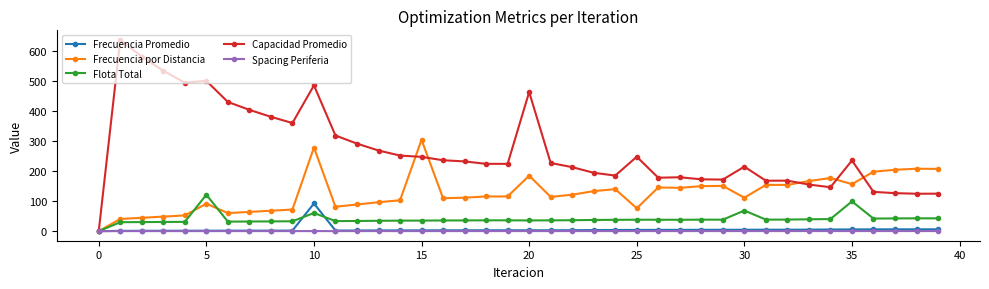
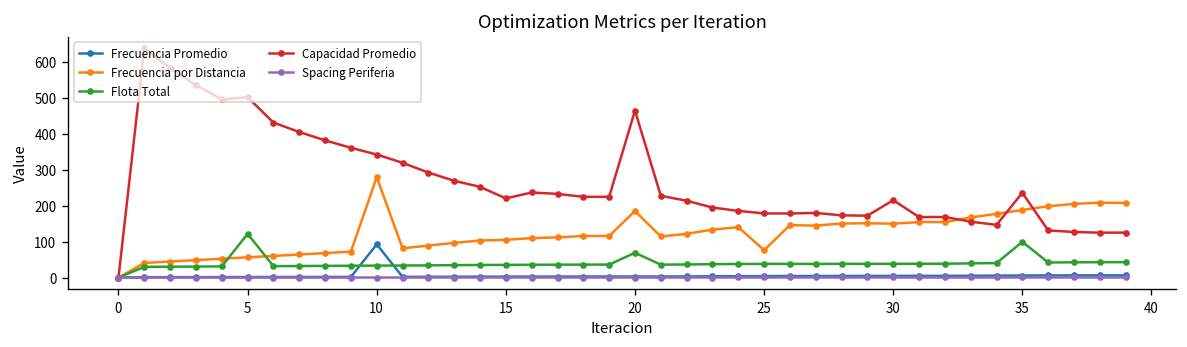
Frecuencia por Distancia, 5: 90 -> 60
Flota Total, 10: 60 -> 30
Capacidad Promedio, 10: 490 -> 340
Frecuencia por Distancia, 15: 300 -> 100
Capacidad Promedio, 15: 250 -> 220
Flota Total, 20: 40 -> 70
Capacidad Promedio, 25: 250 -> 180
Frecuencia por Distancia, 30: 110 -> 150
Flota Total, 30: 70 -> 40
Frecuencia por Distancia, 35: 160 -> 190
